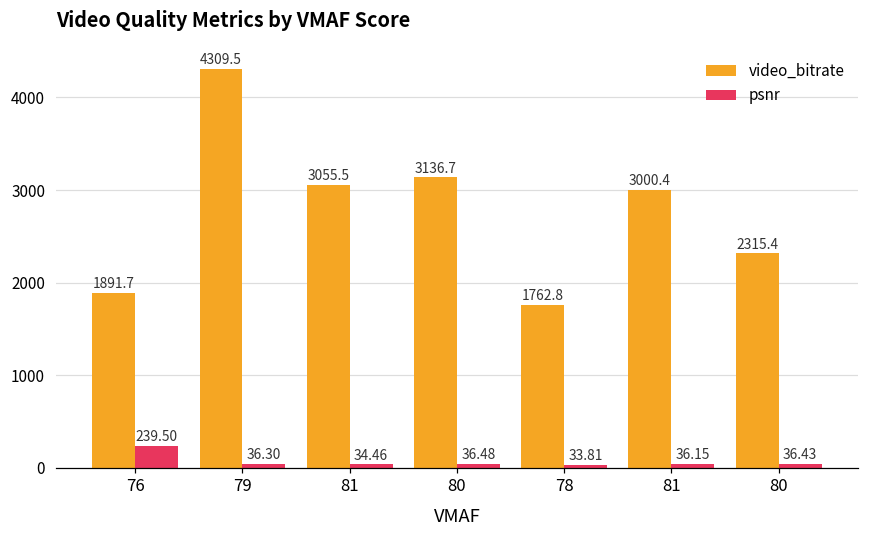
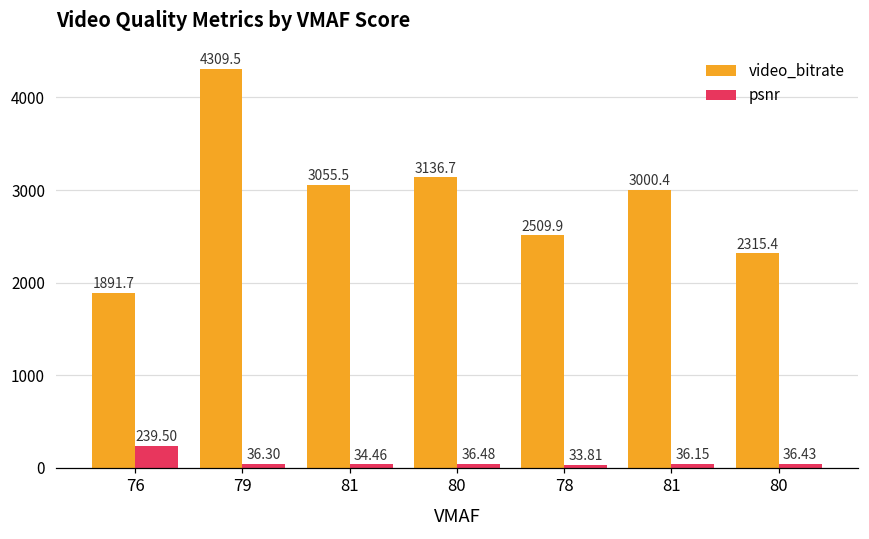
video_bitrate, 78: 1762.8 -> 2509.9
